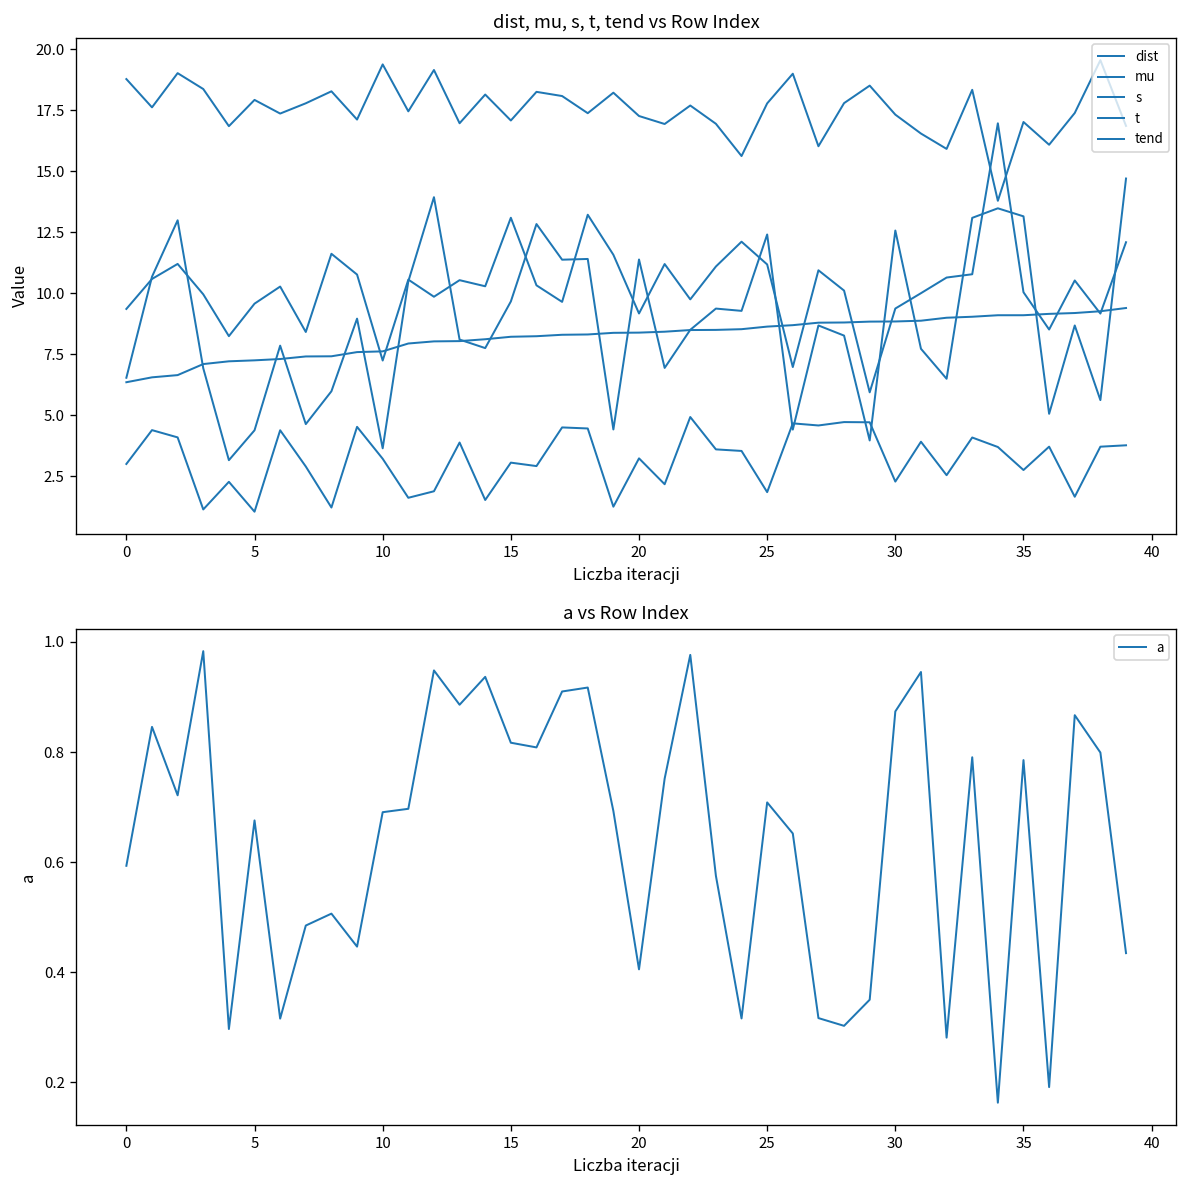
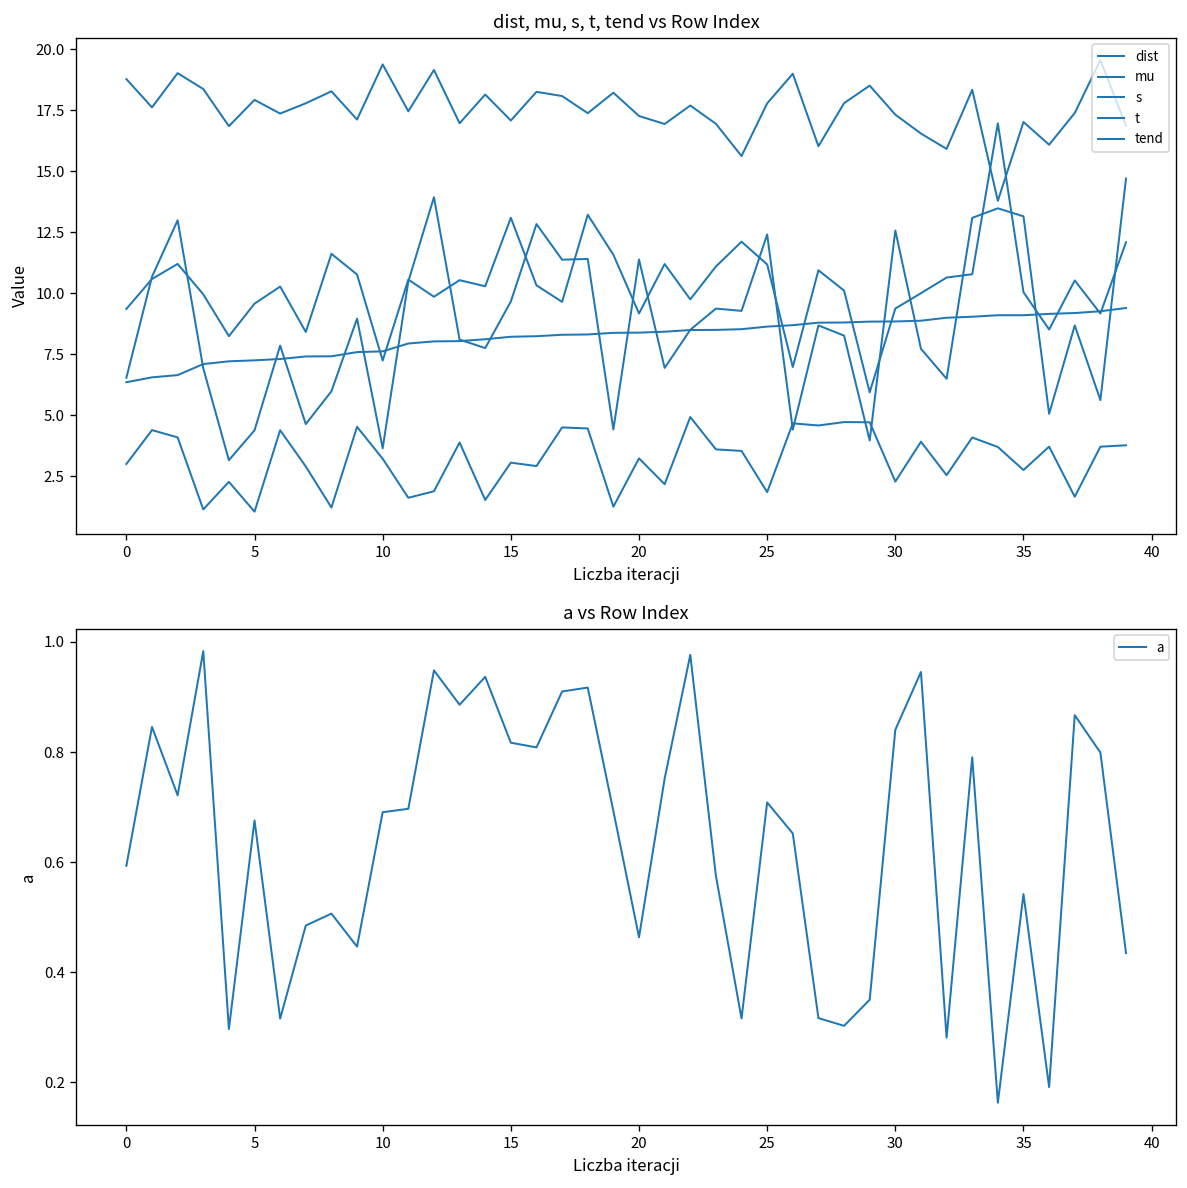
a vs Row Index, 20: 0.41 -> 0.46
a vs Row Index, 30: 0.87 -> 0.84
a vs Row Index, 35: 0.79 -> 0.54
